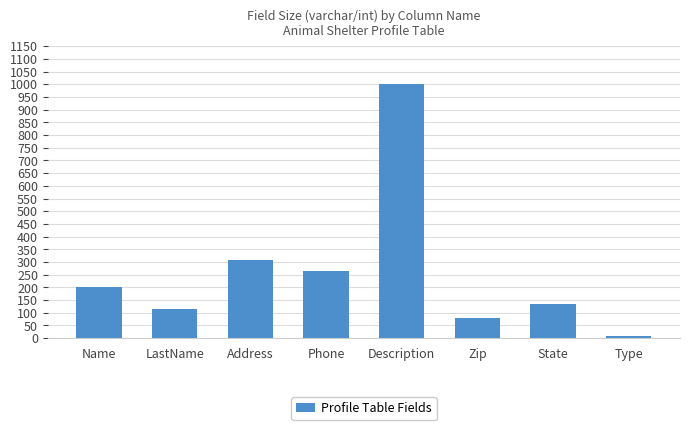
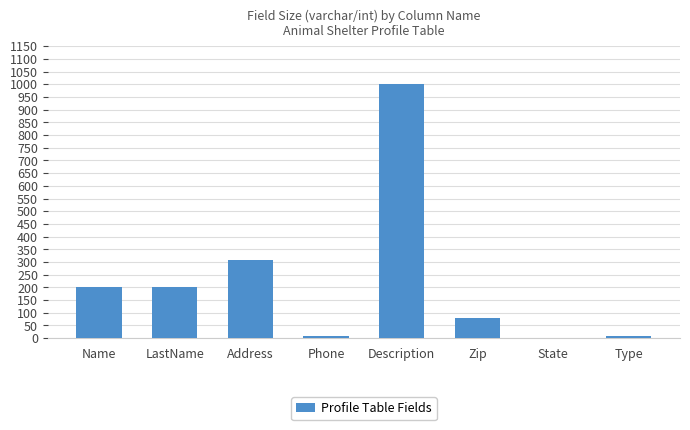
LastName: 110 -> 200
Phone: 270 -> 10
State: 140 -> 0
